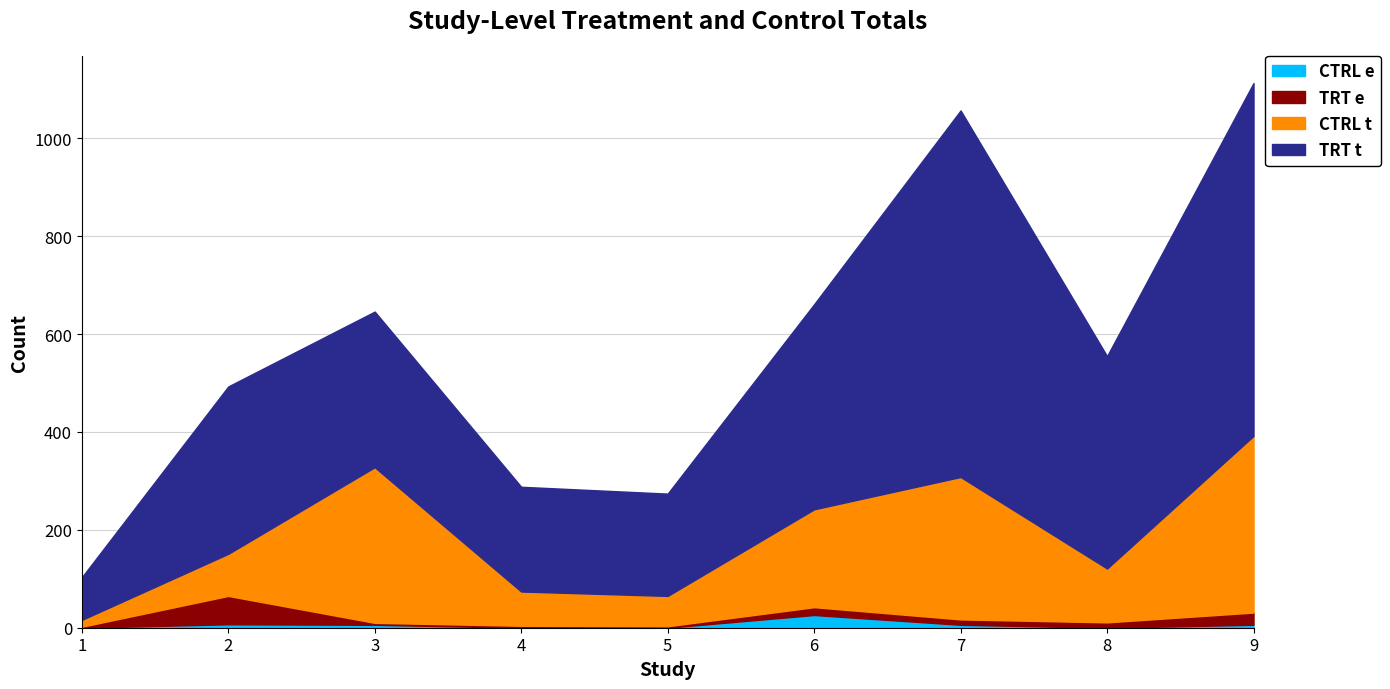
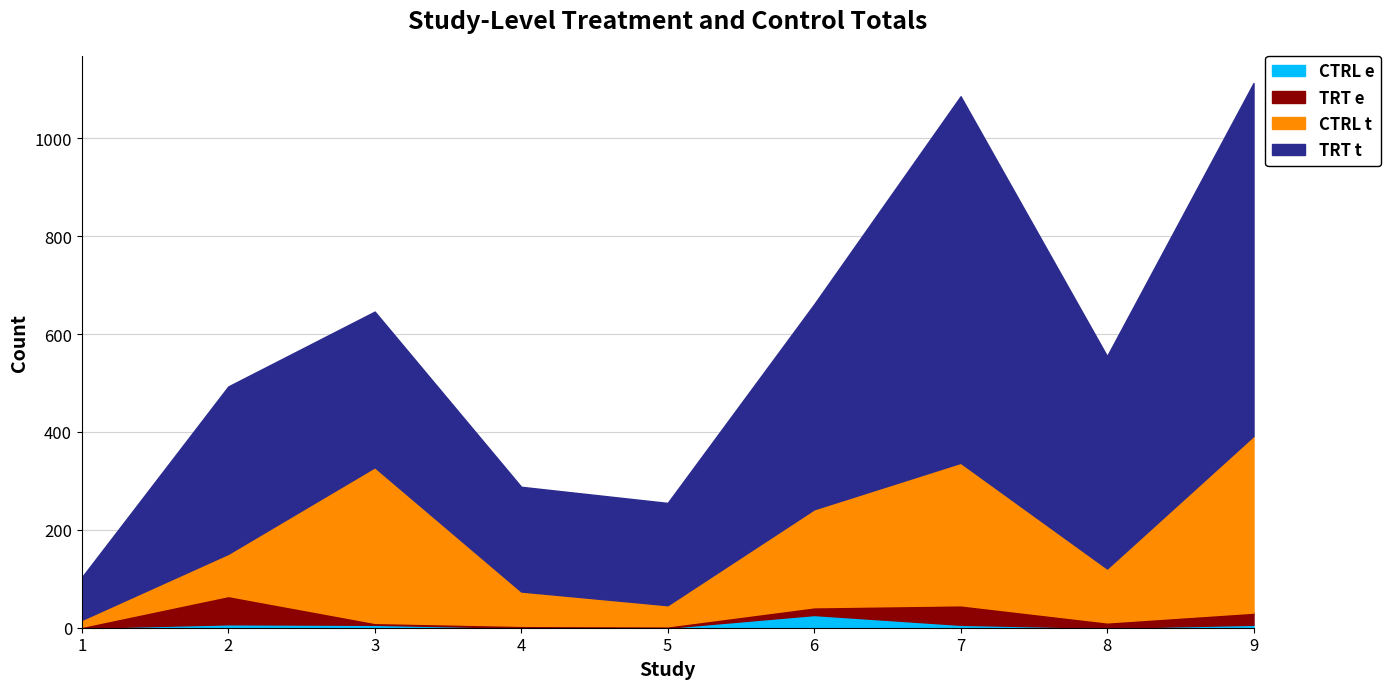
CTRL t, 5: 60 -> 40
TRT e, 7: 10 -> 40
